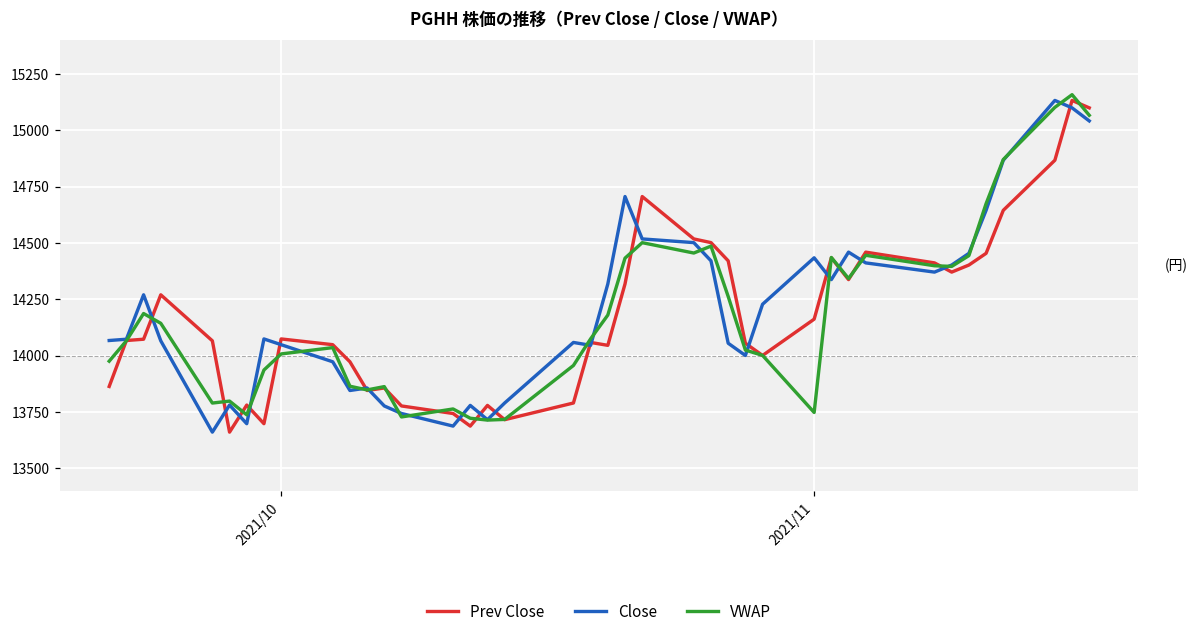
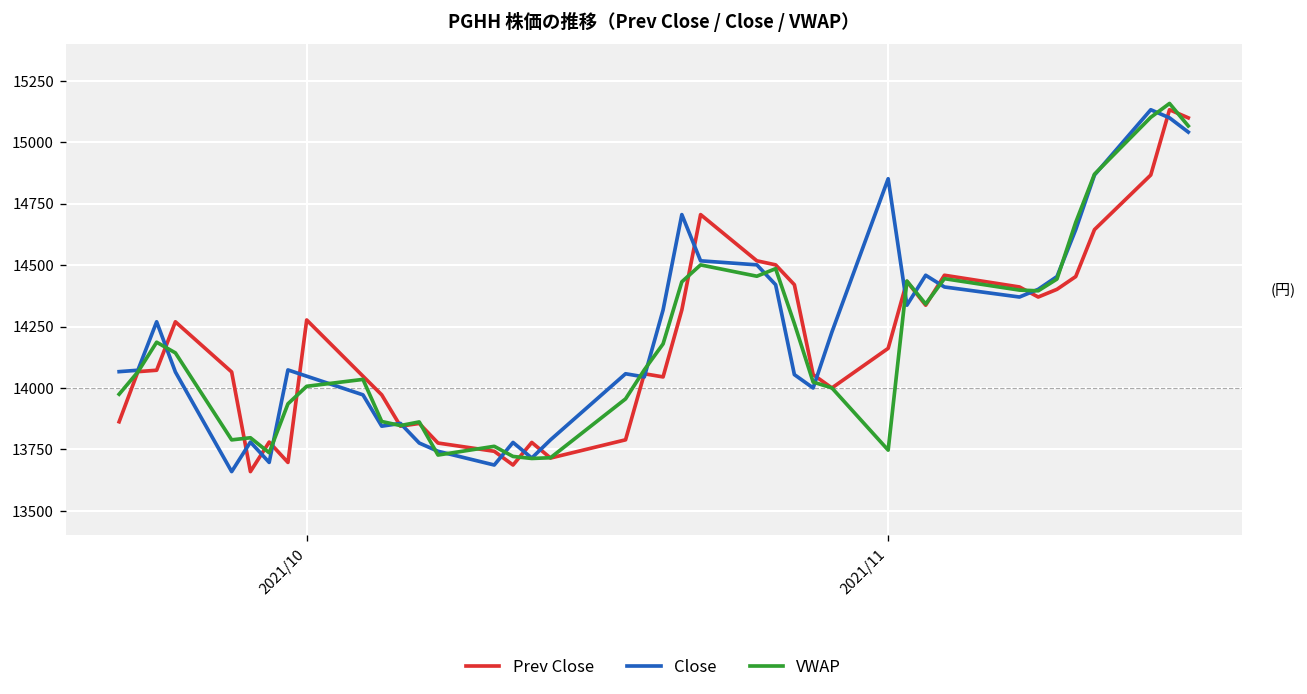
Prev Close, 2021/10: 14070 -> 14280
Close, 2021/11: 14430 -> 14850
